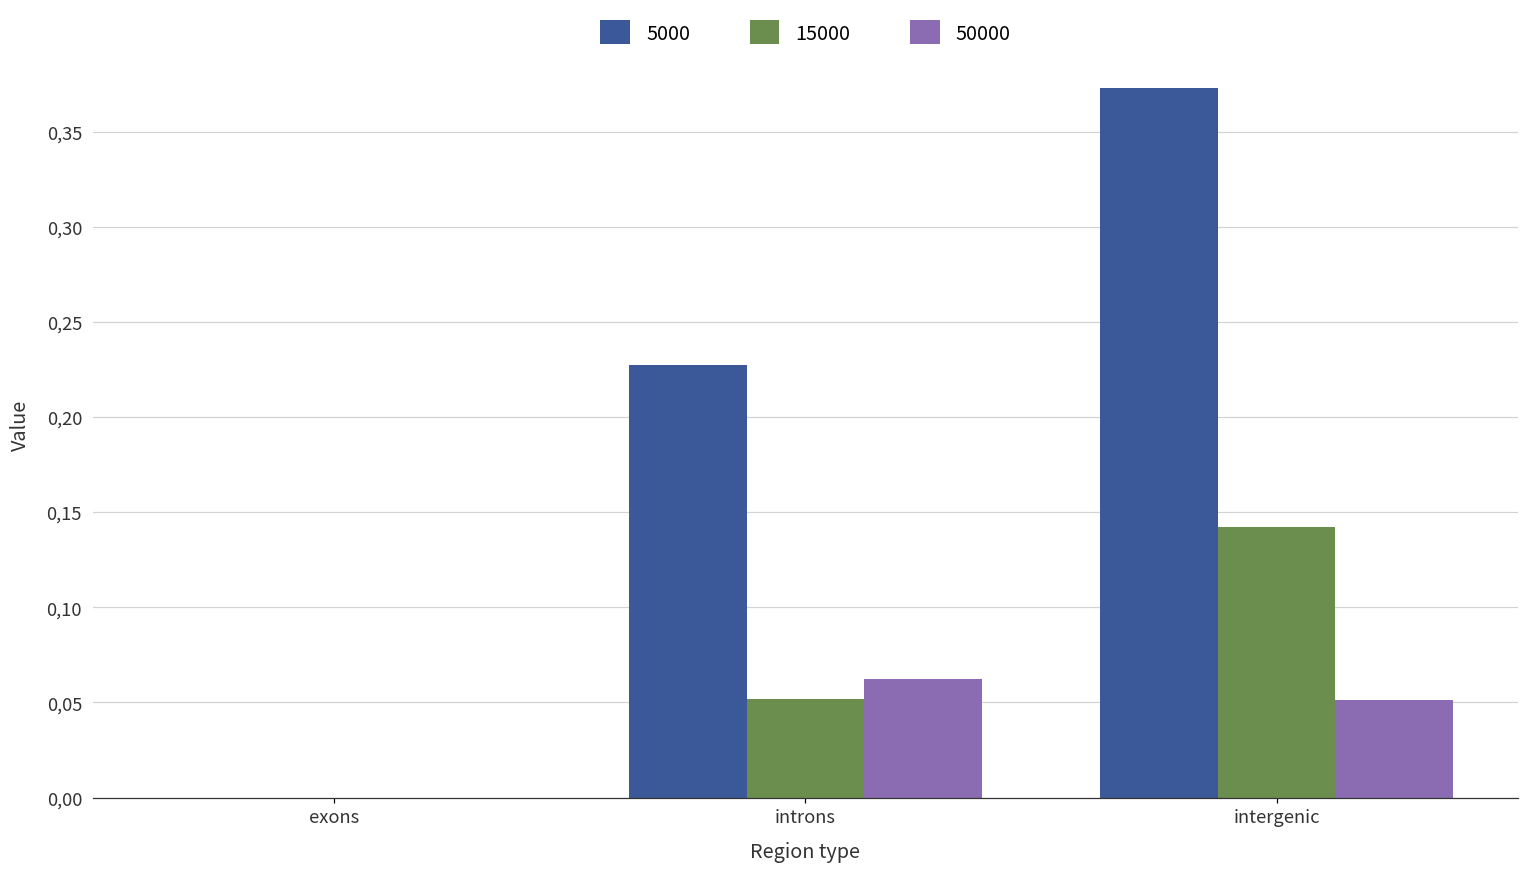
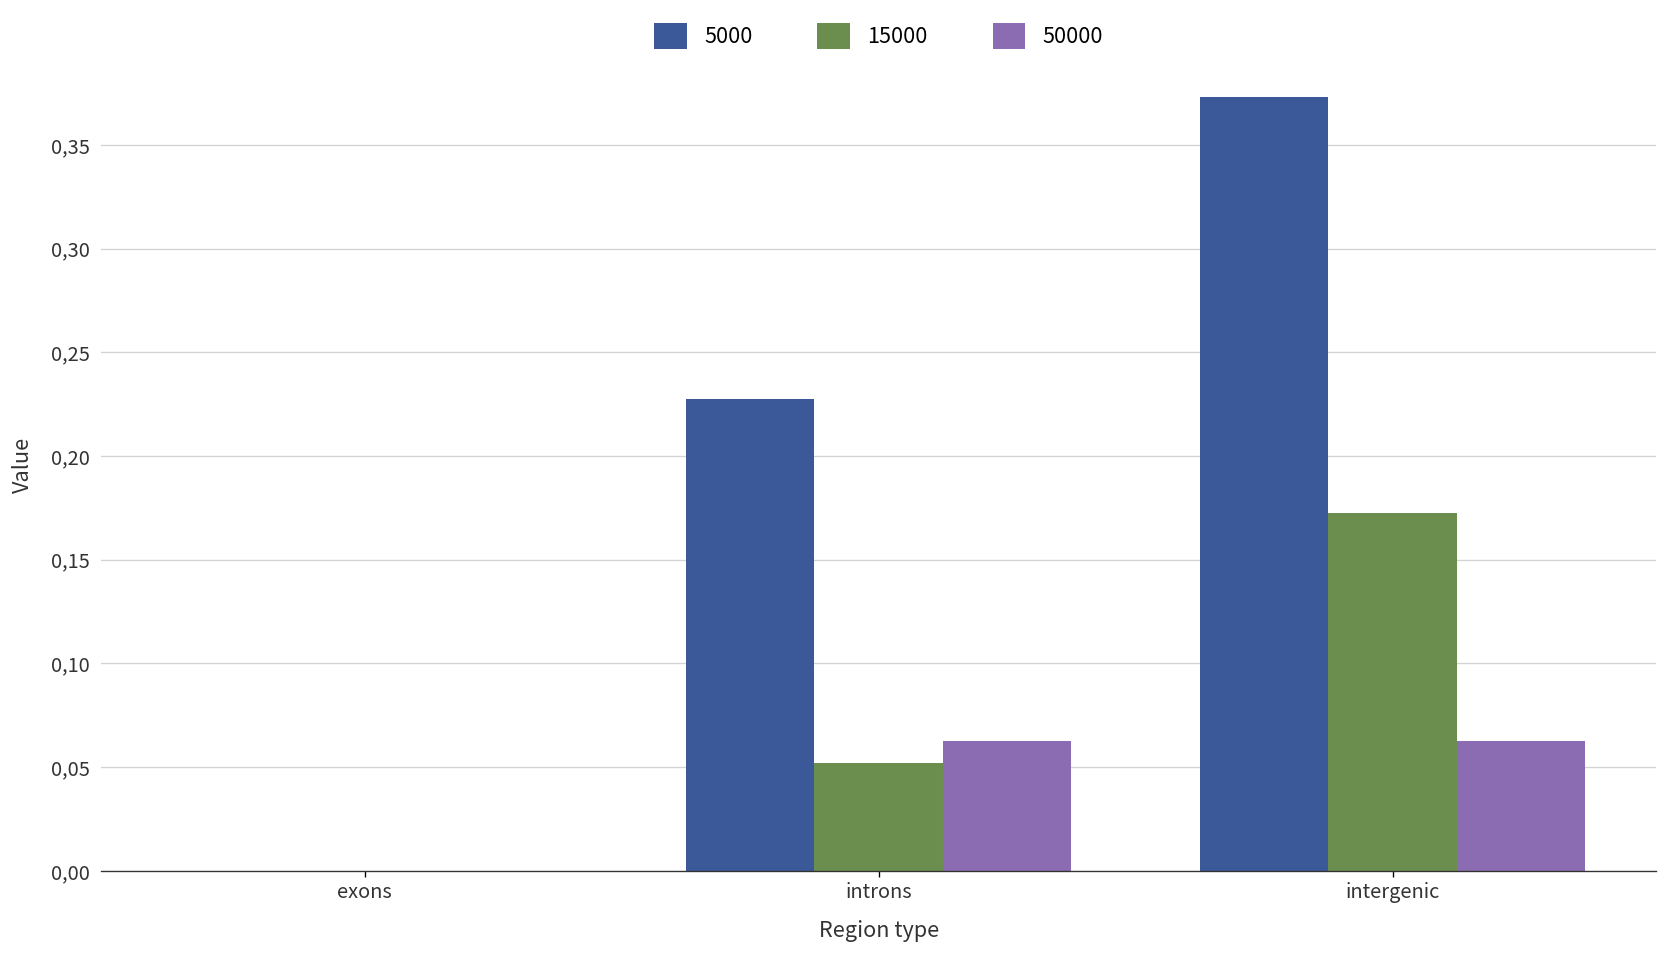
15000, intergenic: 14.2 -> 17.3
50000, intergenic: 5.1 -> 6.2
